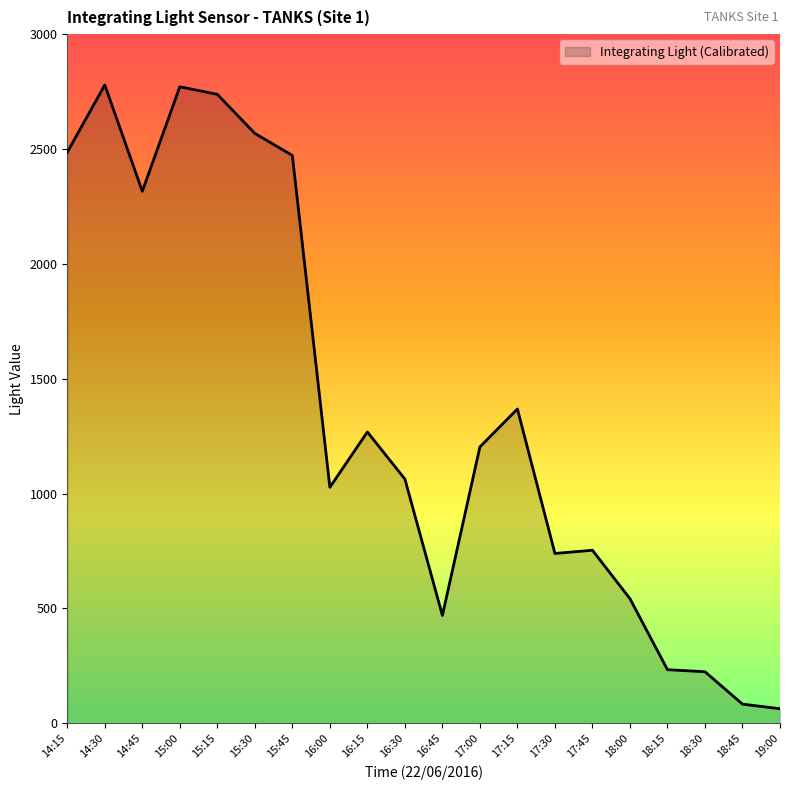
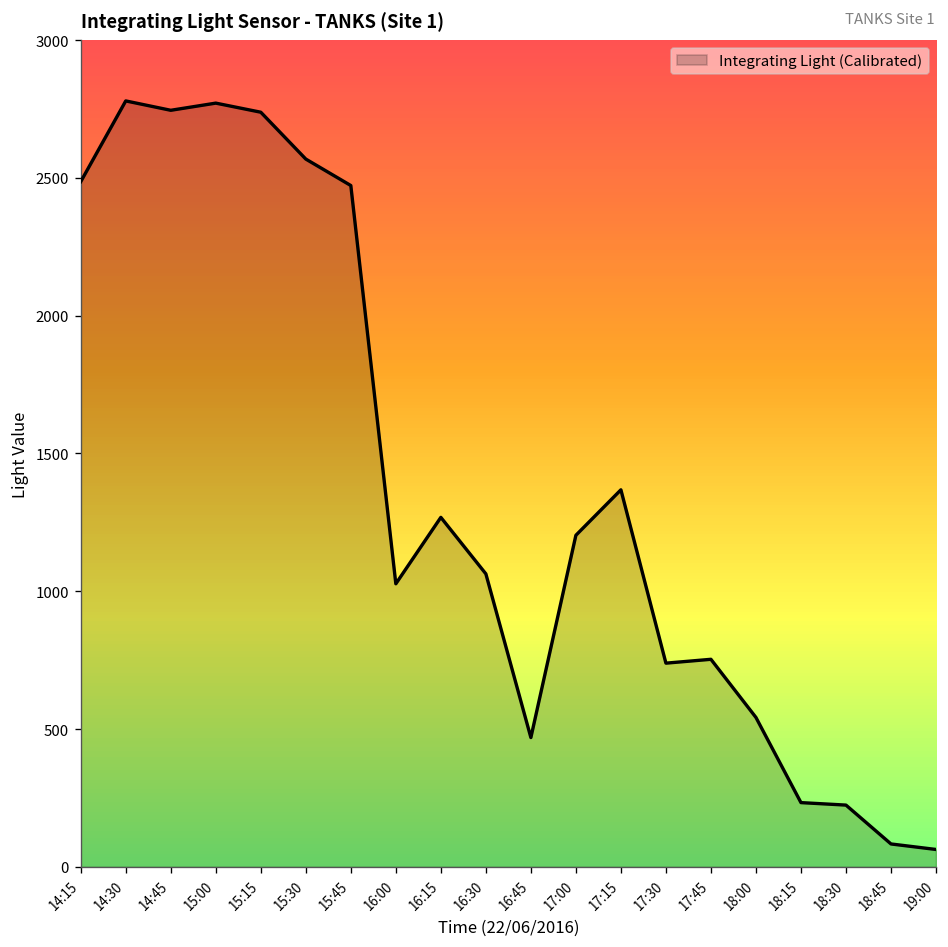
14:45: 2320 -> 2750
